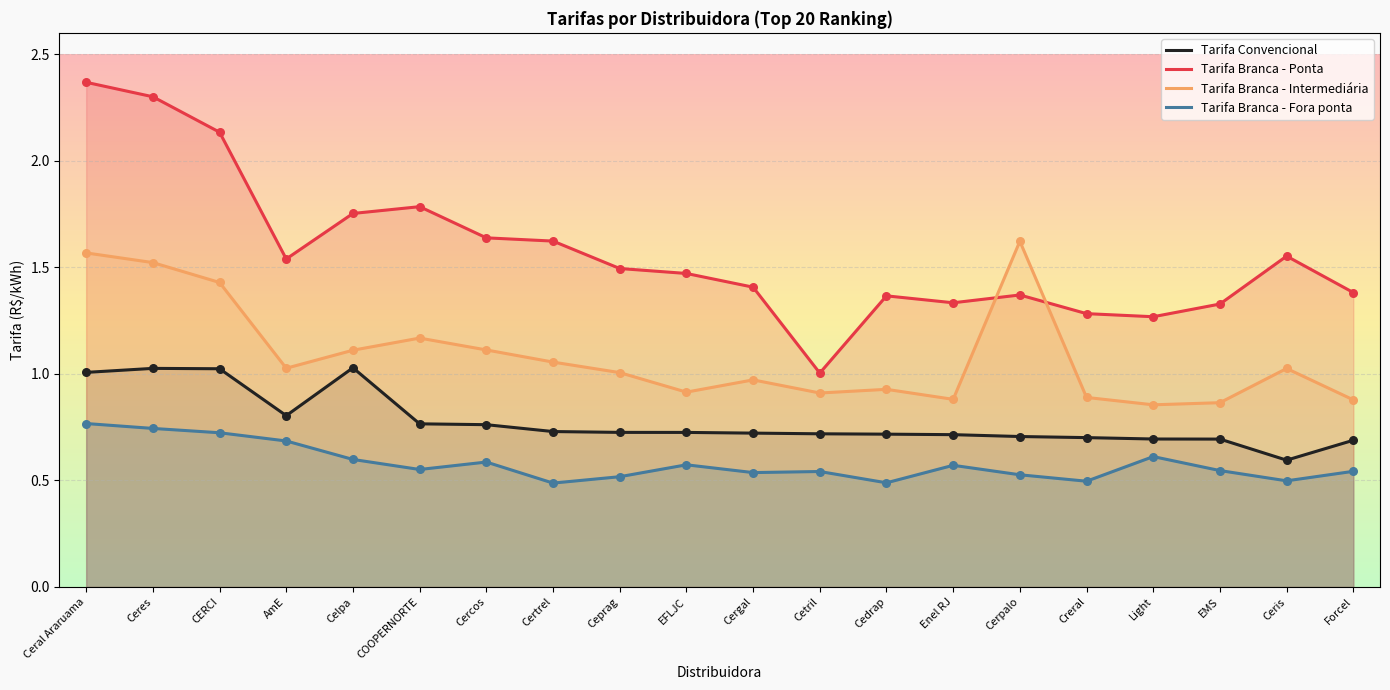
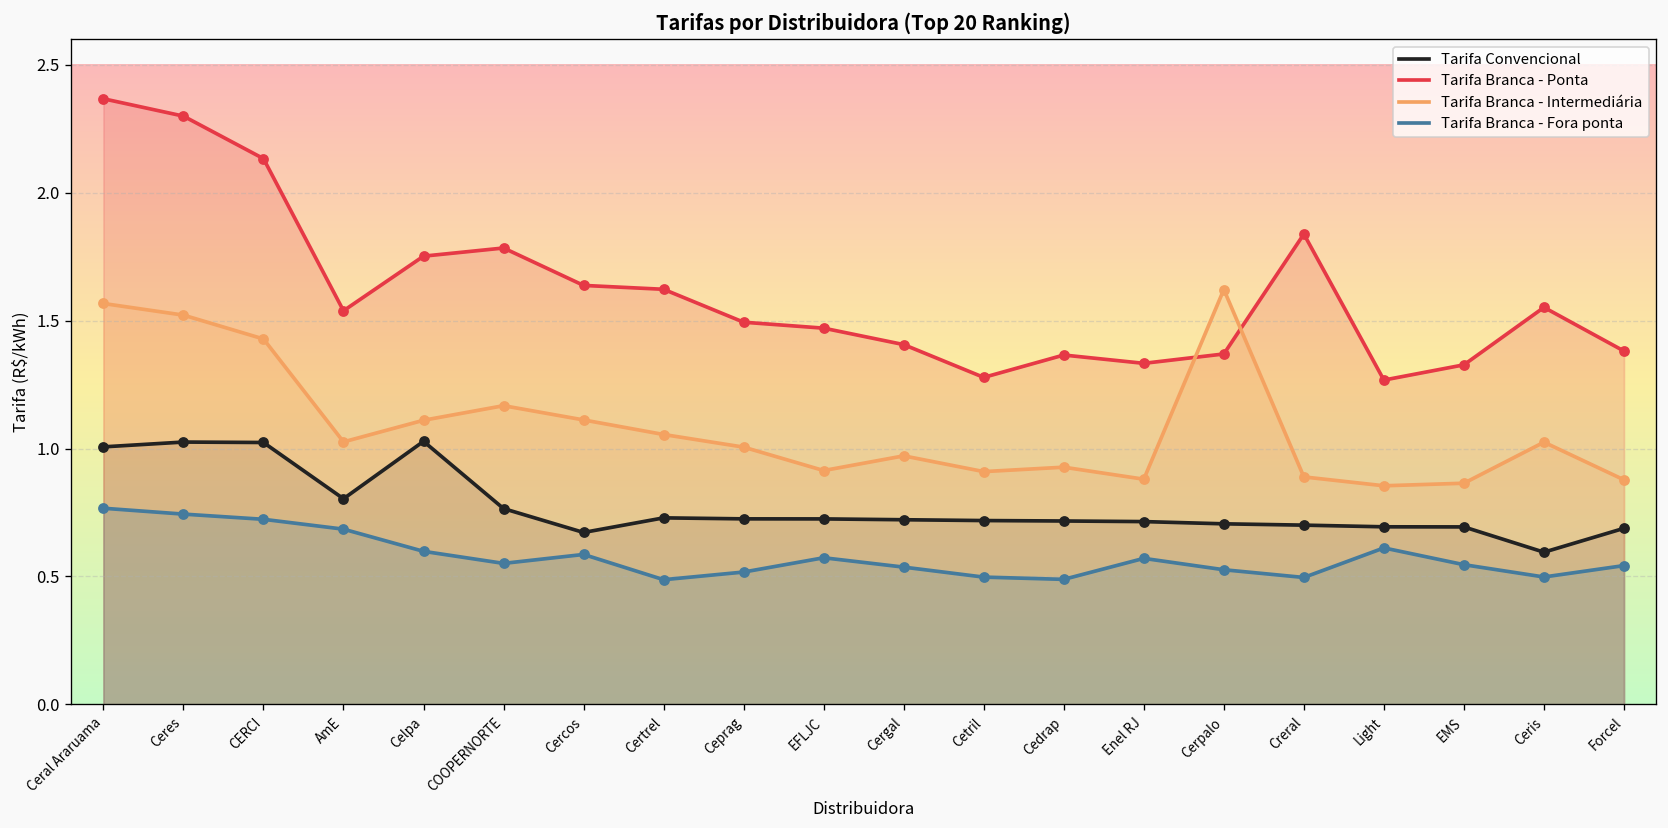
Tarifa Convencional, Cercos: 0.76 -> 0.67
Tarifa Branca - Ponta, Cetril: 1.00 -> 1.28
Tarifa Branca - Fora ponta, Cetril: 0.54 -> 0.50
Tarifa Branca - Ponta, Creral: 1.28 -> 1.84
